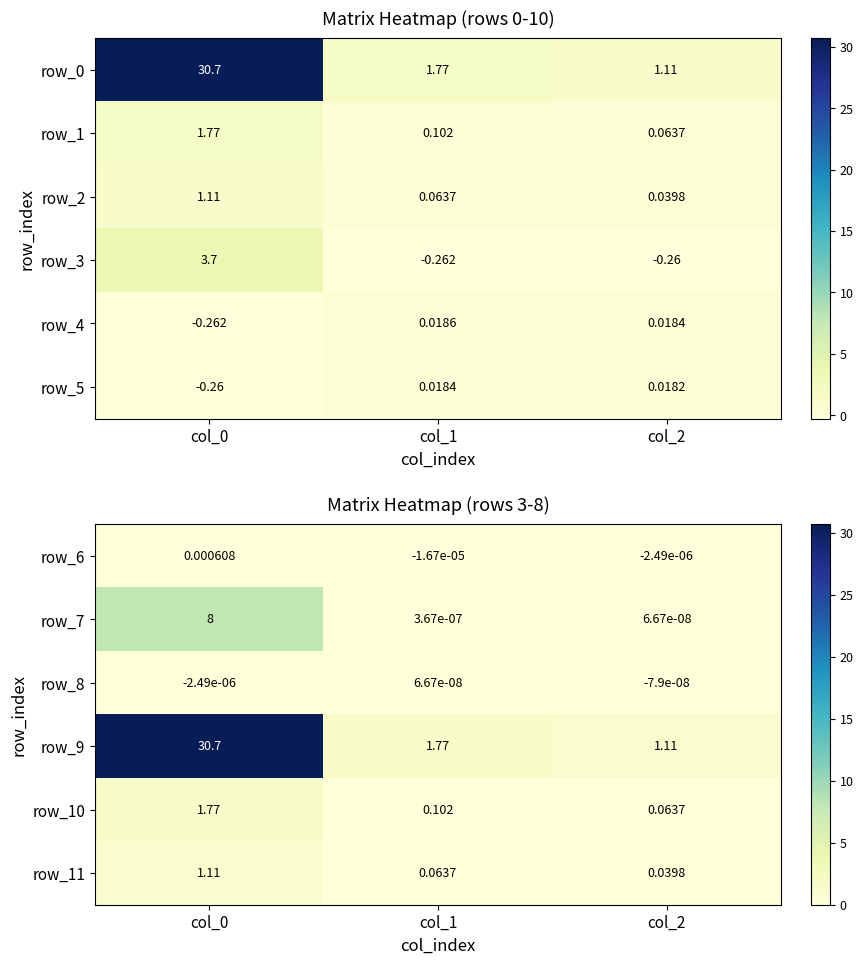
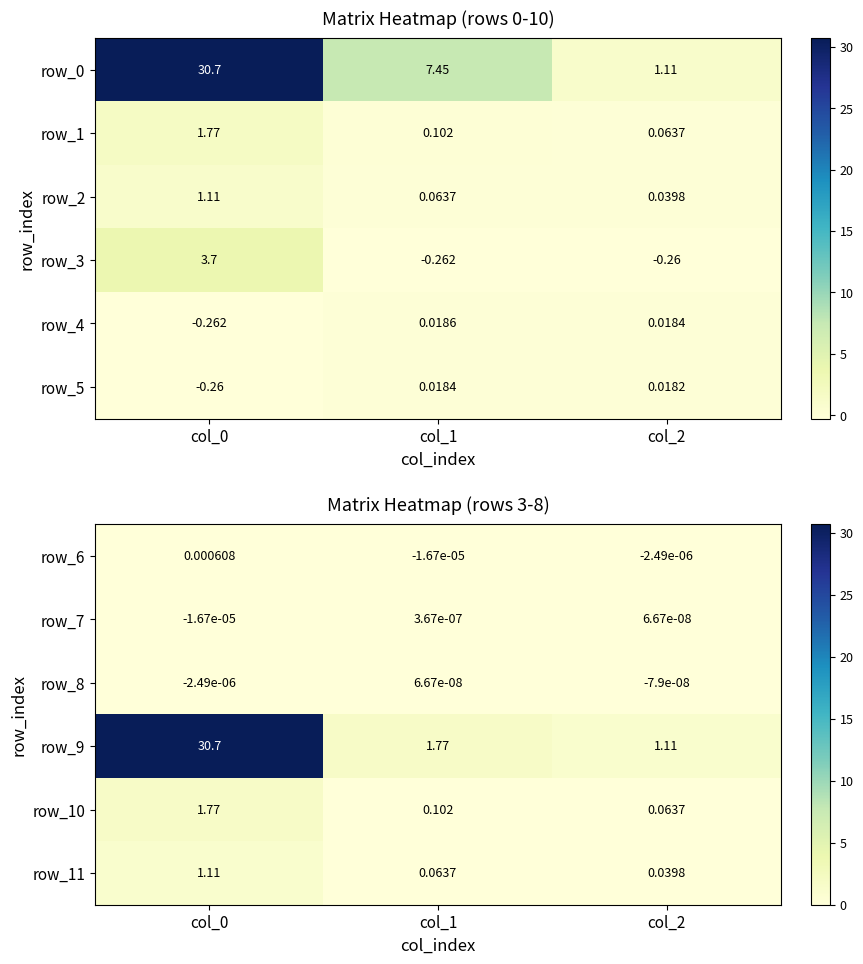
Matrix Heatmap (rows 0-10), row_0, col_1: 1.77 -> 7.45
Matrix Heatmap (rows 3-8), row_7, col_0: 8 -> -1.67e-05
